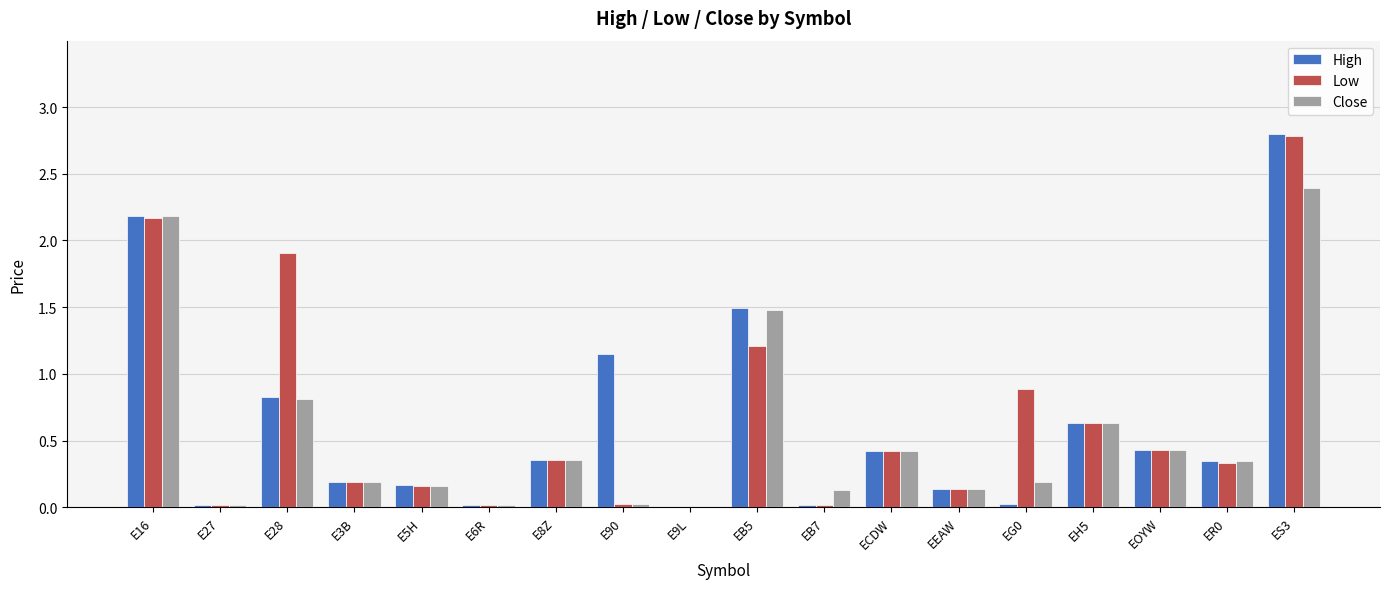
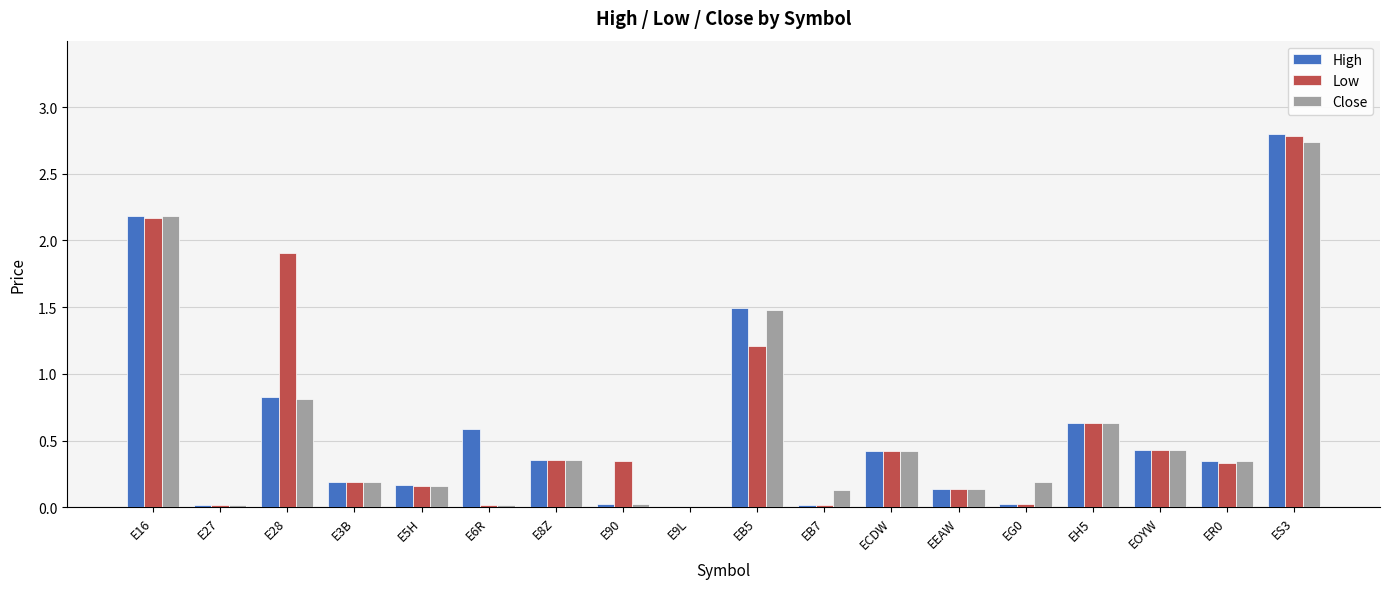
High, E6R: 0.01 -> 0.58
High, E90: 1.15 -> 0.03
Low, E90: 0.03 -> 0.35
Low, EG0: 0.89 -> 0.03
Close, ES3: 2.39 -> 2.74
